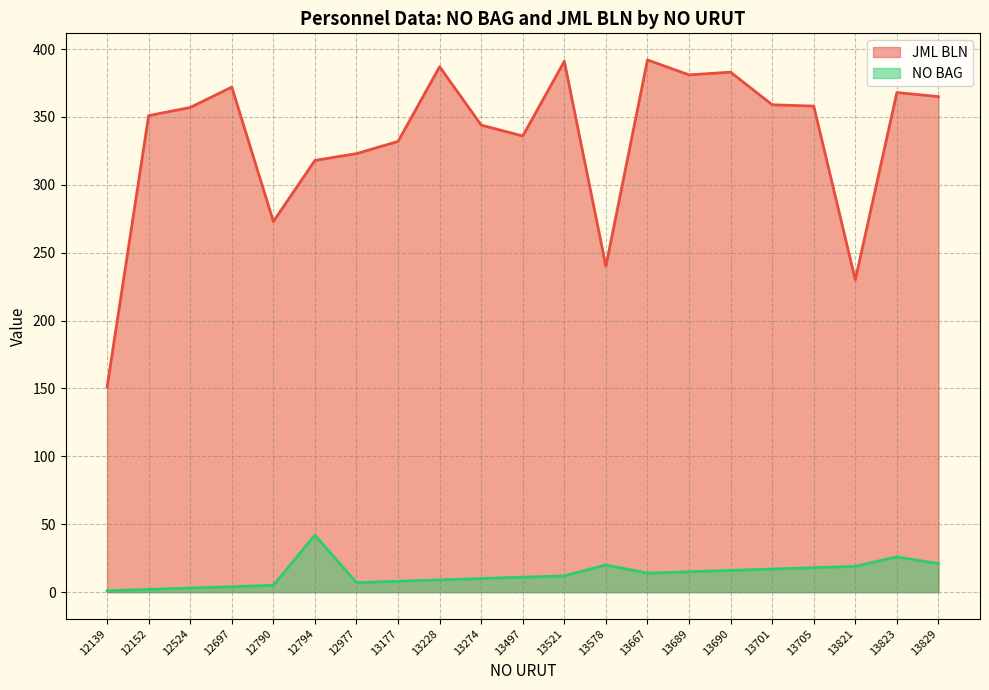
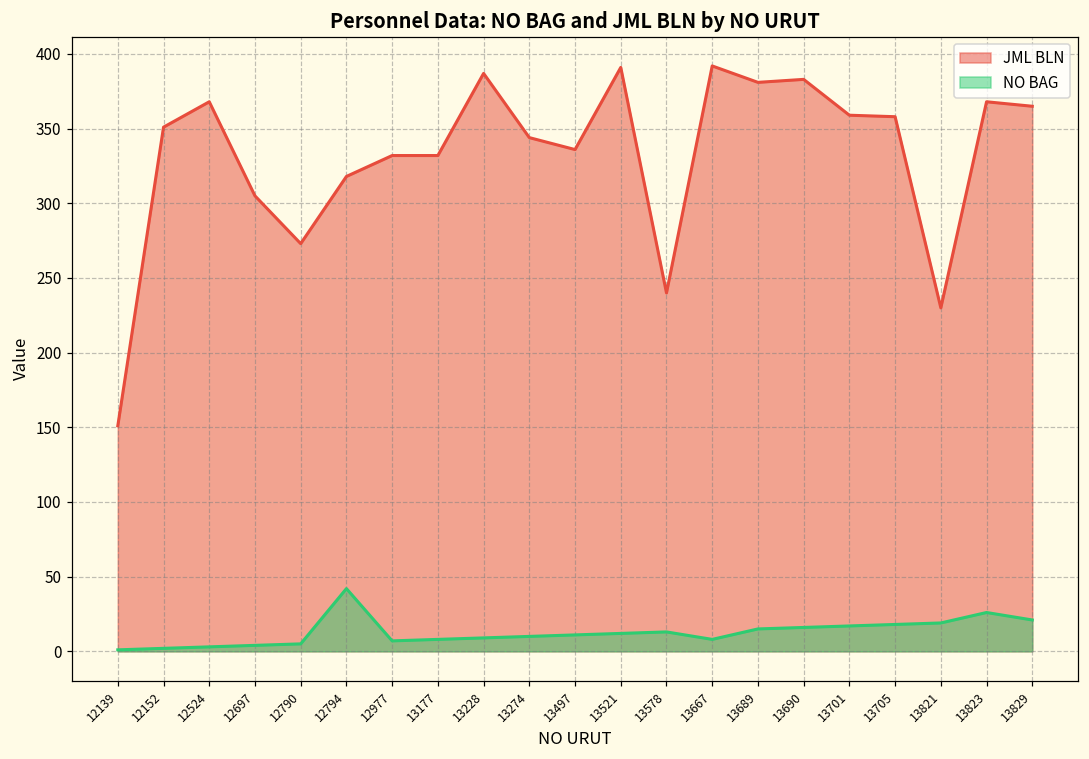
JML BLN, 12524: 357 -> 368
JML BLN, 12697: 372 -> 305
JML BLN, 12977: 323 -> 332
NO BAG, 13578: 20 -> 13
NO BAG, 13667: 14 -> 8
